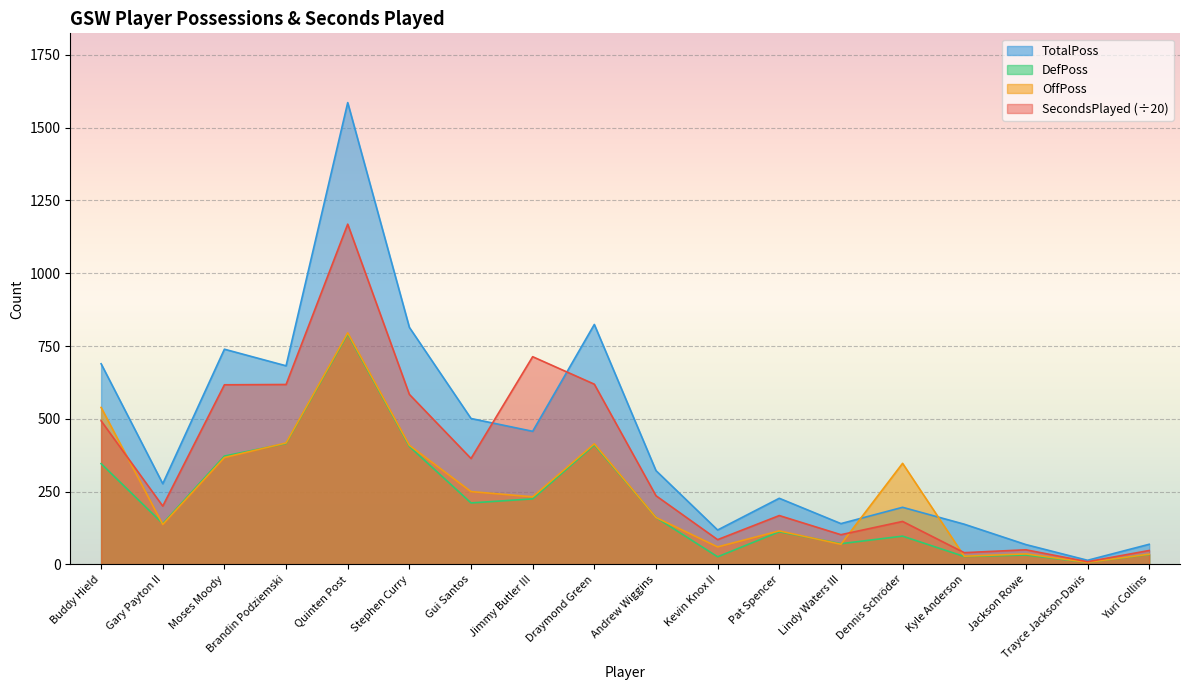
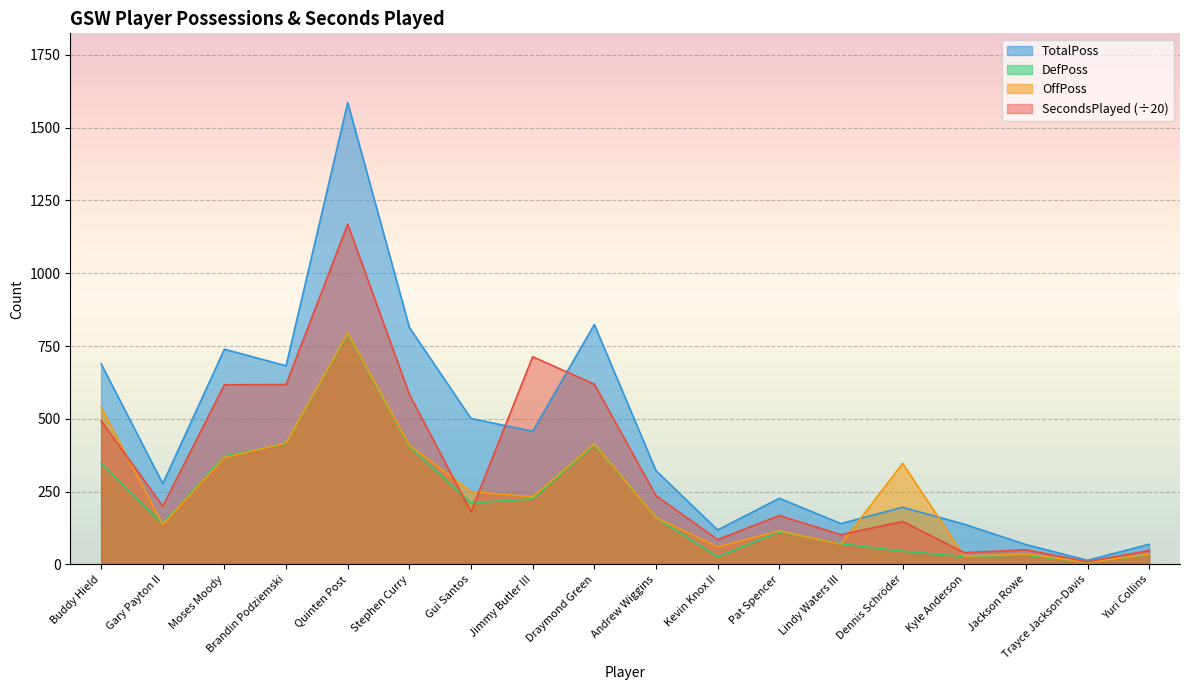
SecondsPlayed (÷20), Gui Santos: 360 -> 180
DefPoss, Dennis Schröder: 100 -> 50
